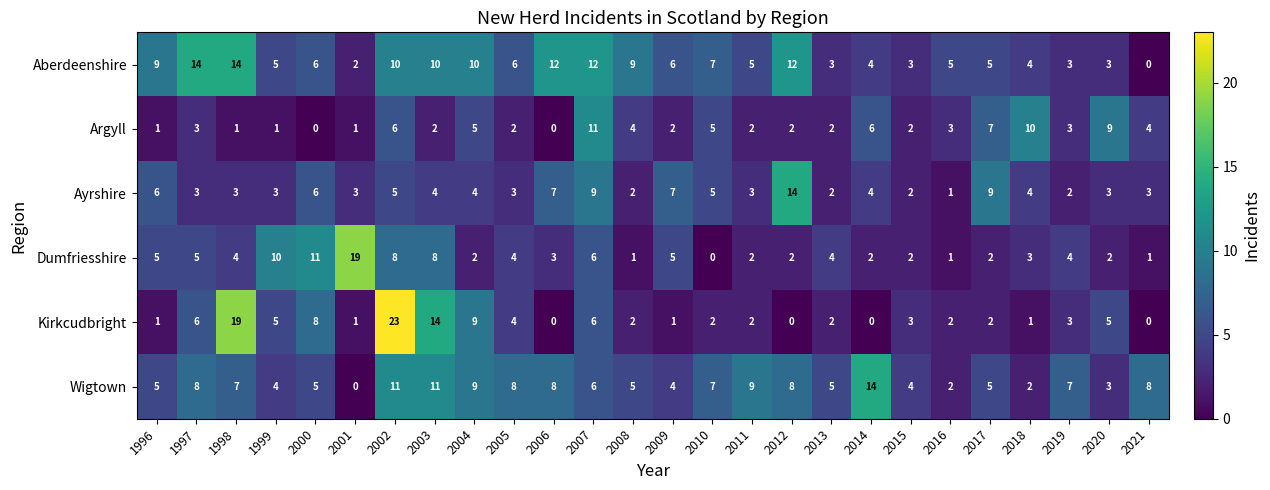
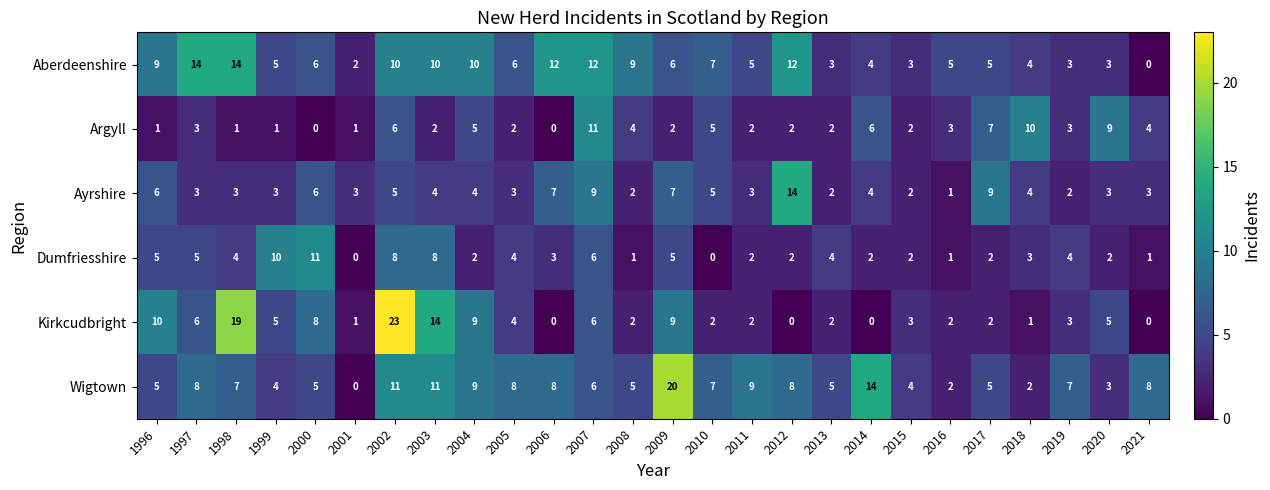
Dumfriesshire, 2001: 19 -> 0
Kirkcudbright, 1996: 1 -> 10
Kirkcudbright, 2009: 1 -> 9
Wigtown, 2009: 4 -> 20
